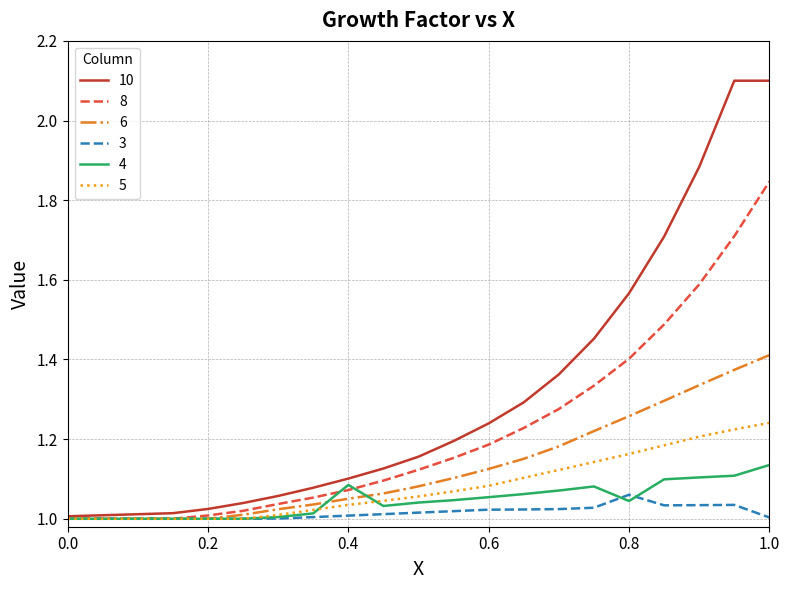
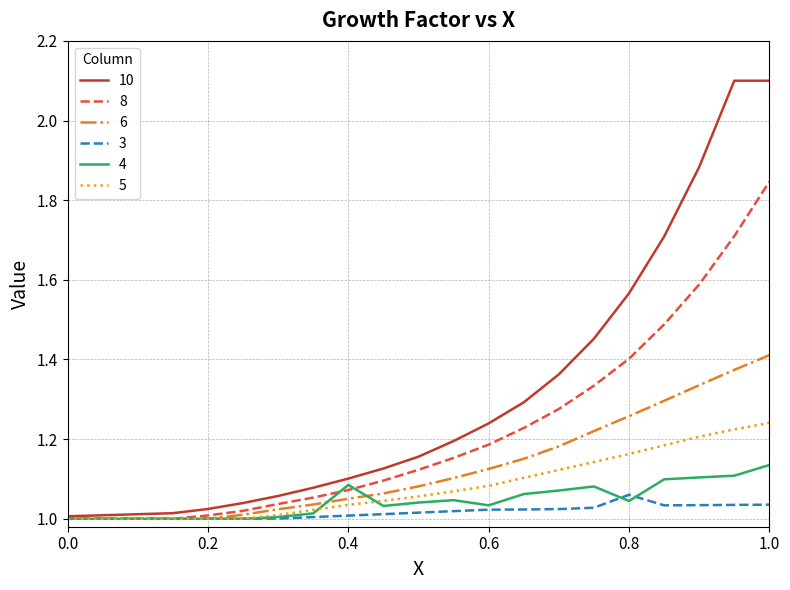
4, 0.6: 1.05 -> 1.03
3, 1.0: 1.00 -> 1.04
